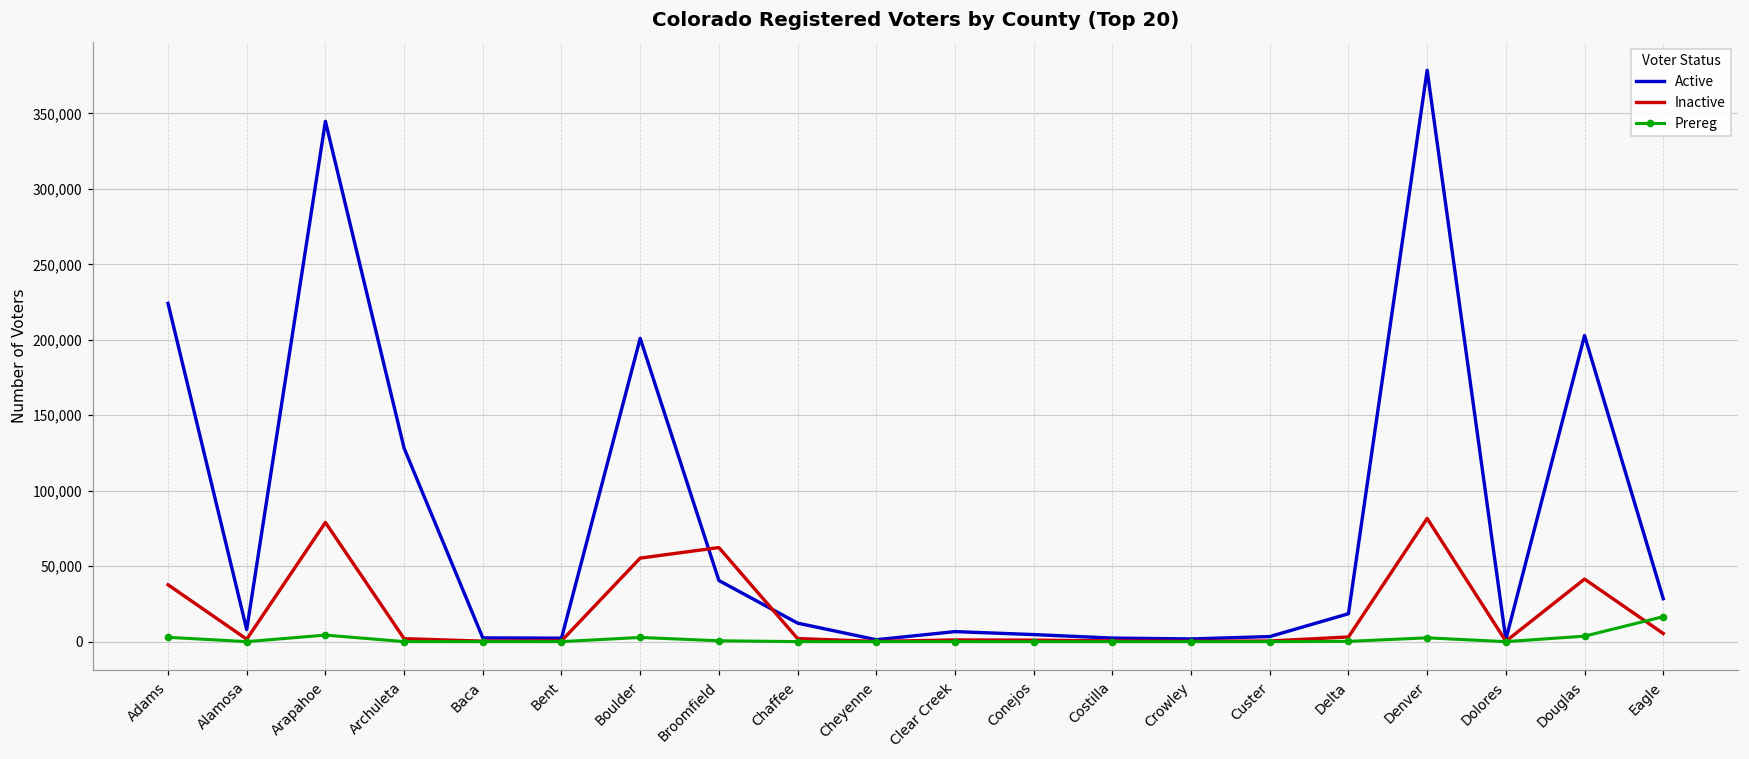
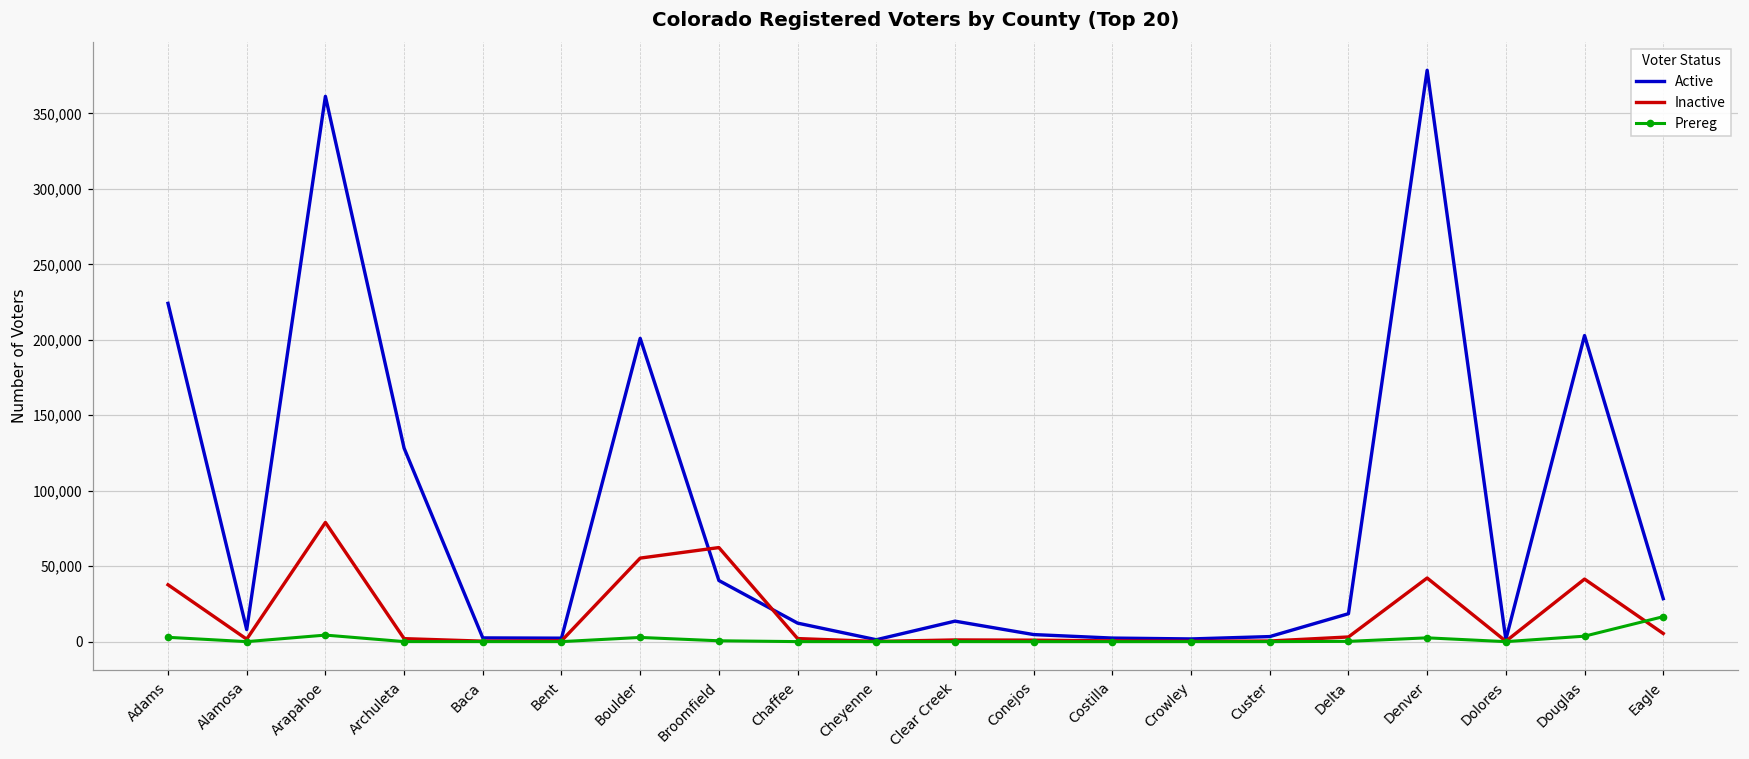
Active, Arapahoe: 345,000 -> 361,000
Active, Clear Creek: 7,000 -> 14,000
Inactive, Denver: 82,000 -> 42,000
